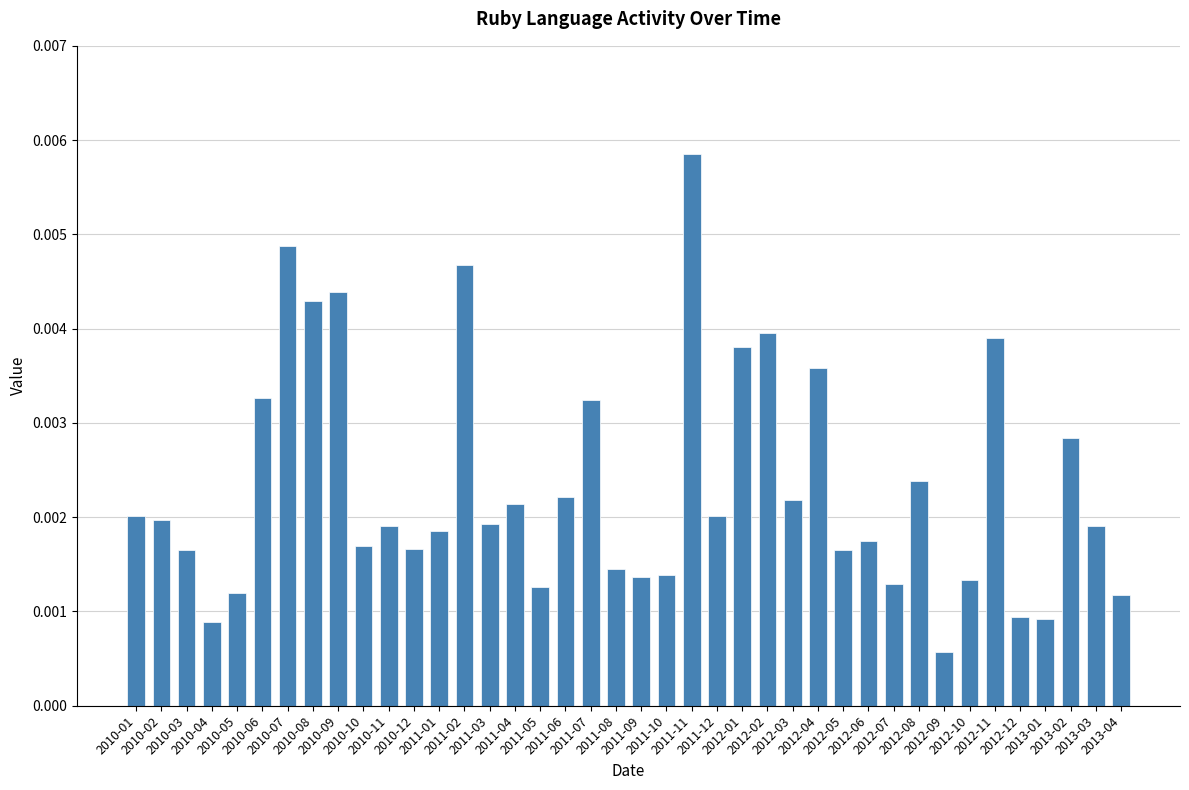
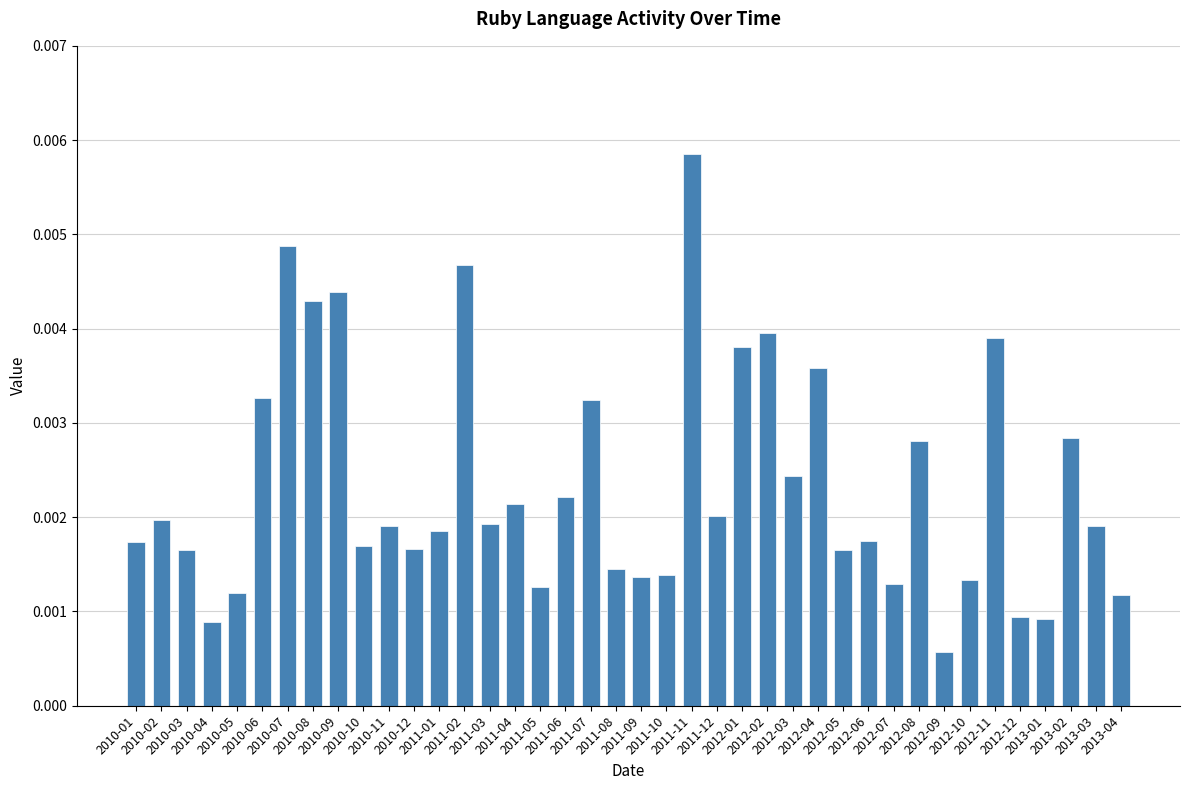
2010-01: 0.0020 -> 0.0017
2012-03: 0.0022 -> 0.0024
2012-08: 0.0024 -> 0.0028
